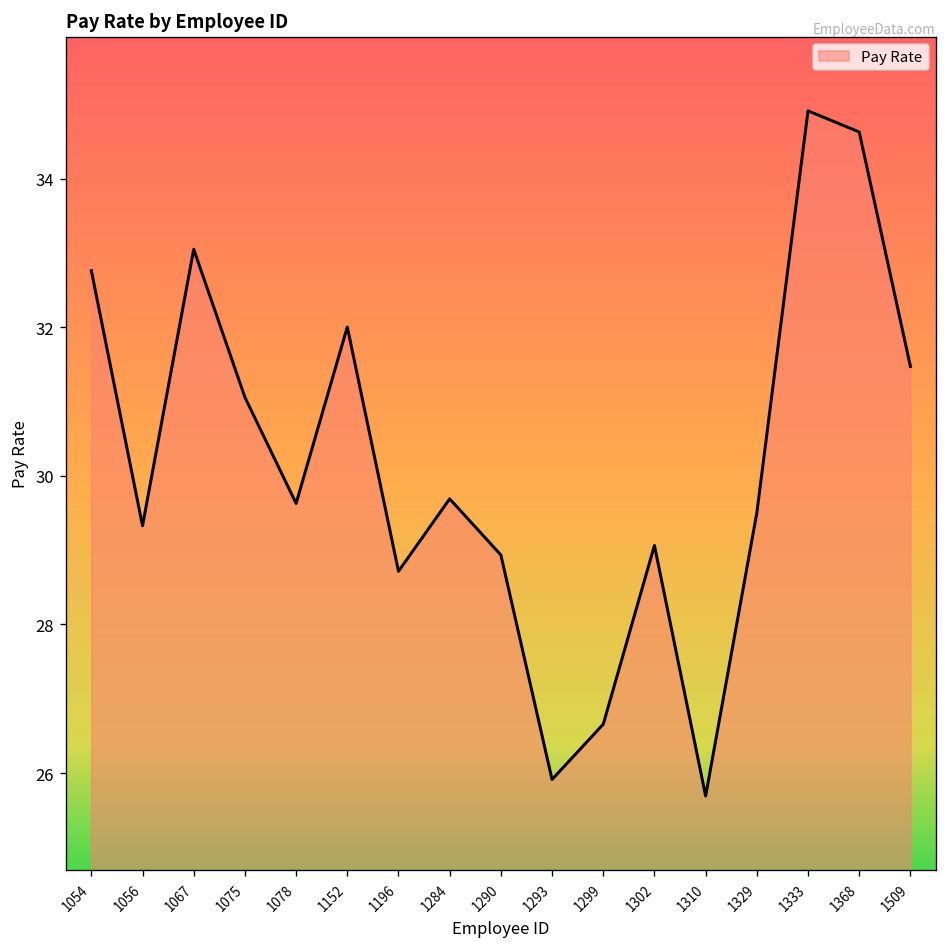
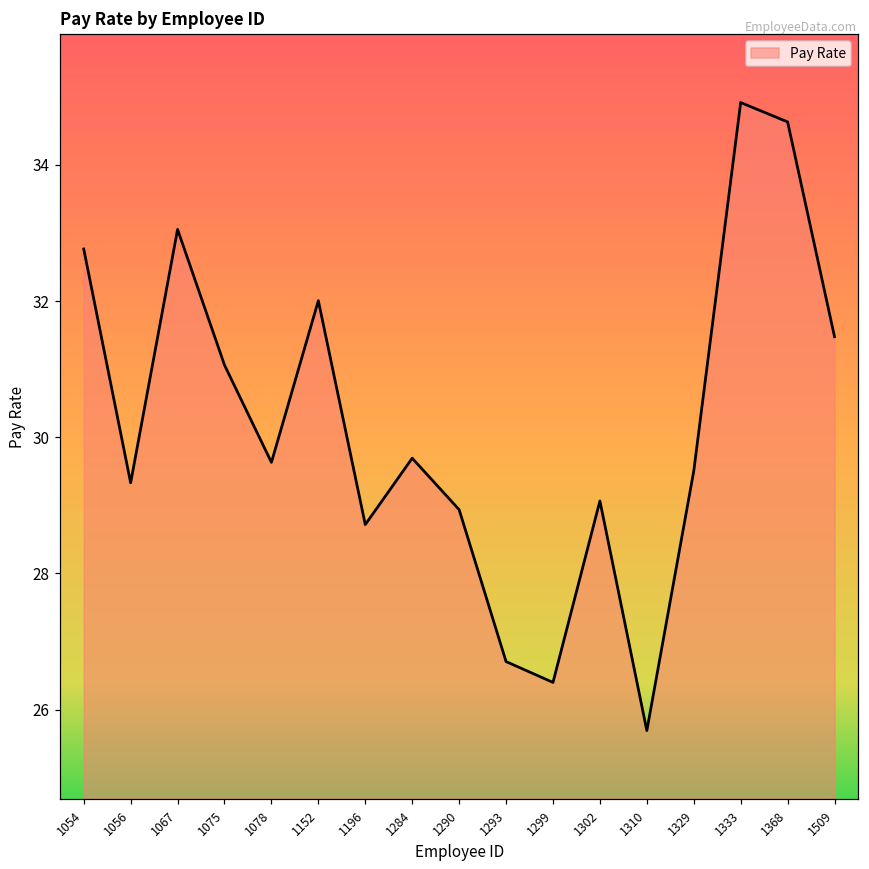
1293: 25.9 -> 26.7
1299: 26.7 -> 26.4
